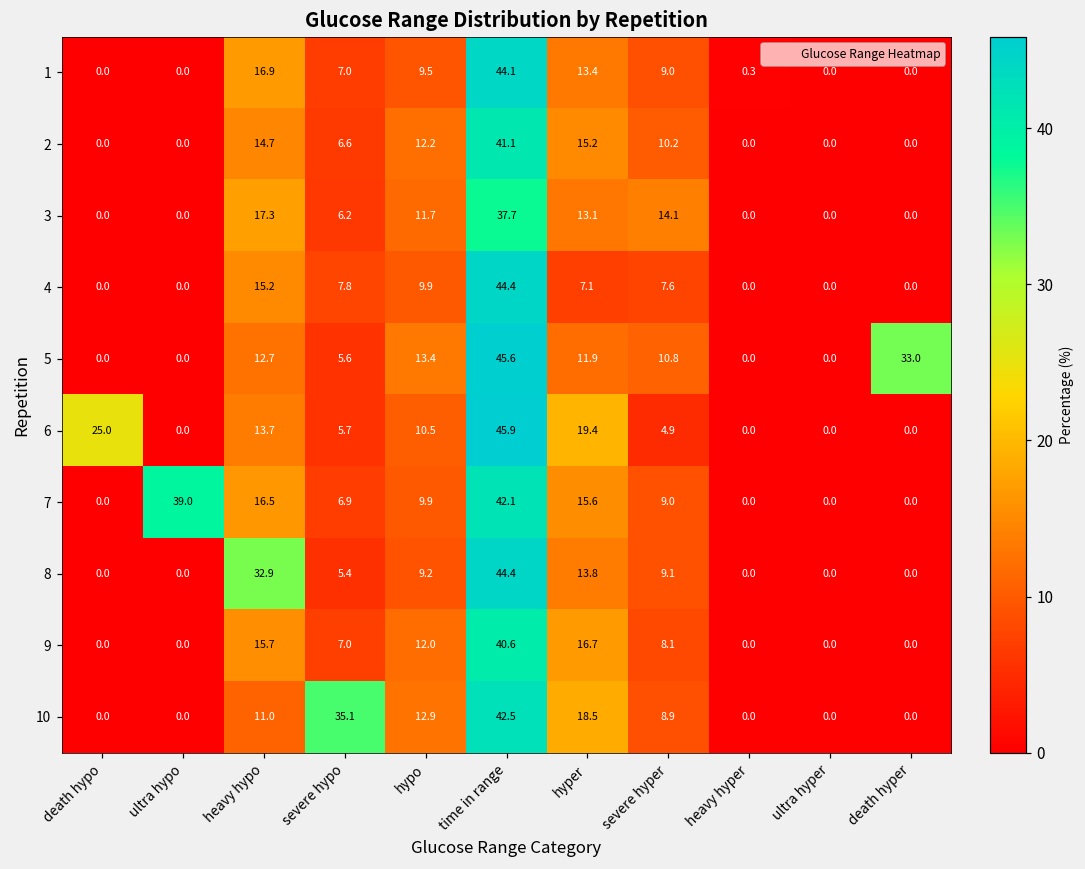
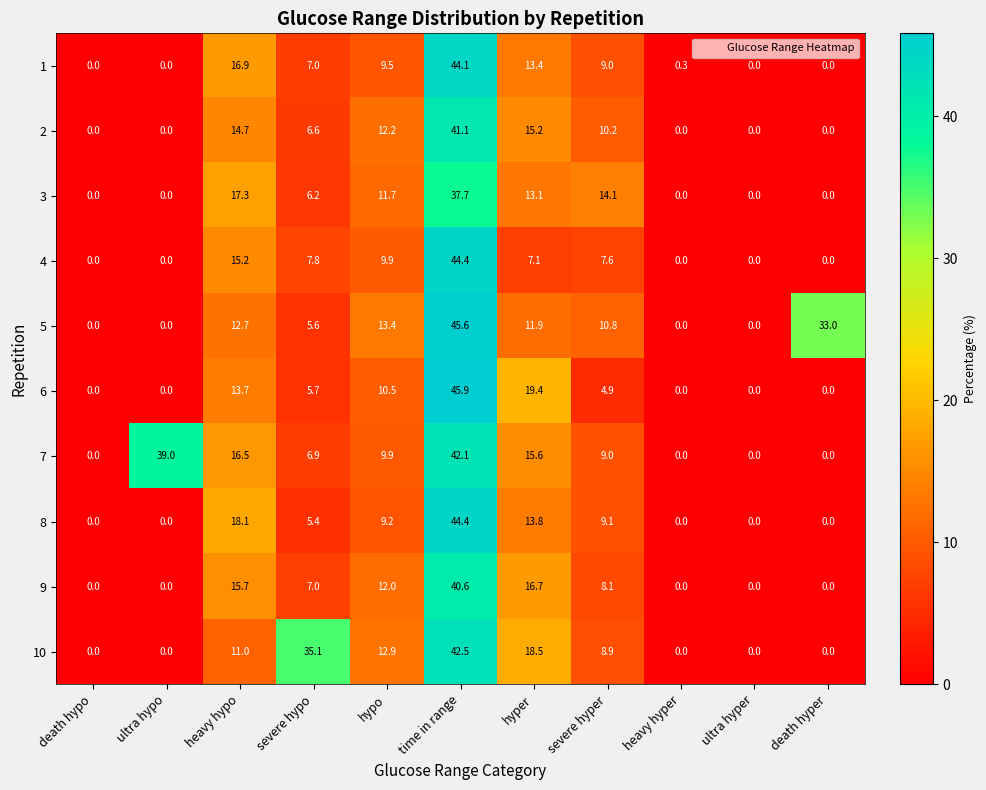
6, death hypo: 25.0 -> 0.0
8, heavy hypo: 32.9 -> 18.1
